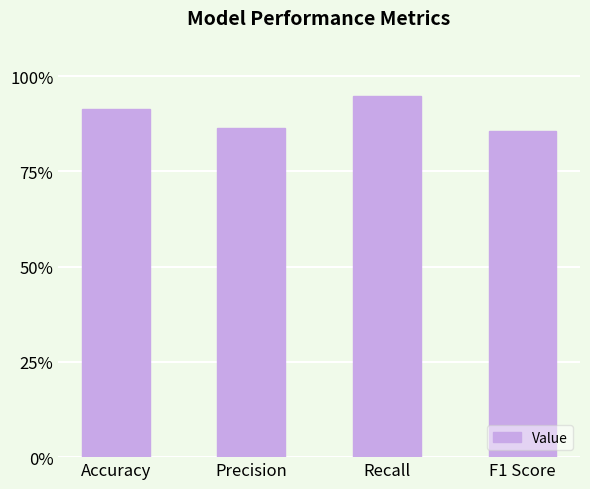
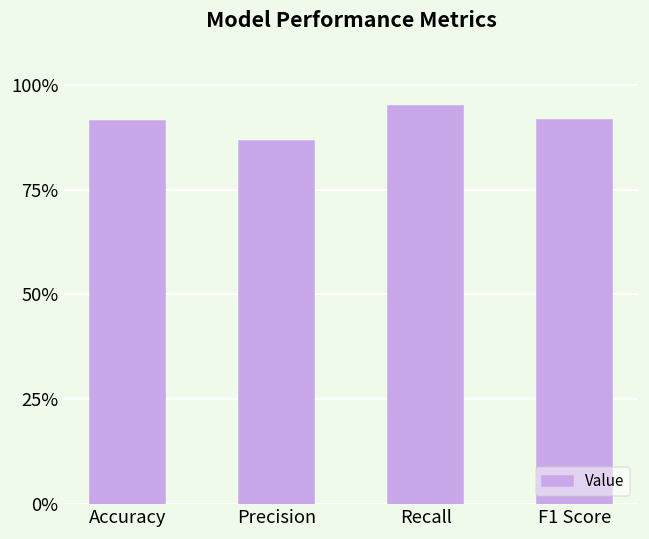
F1 Score: 86% -> 92%
